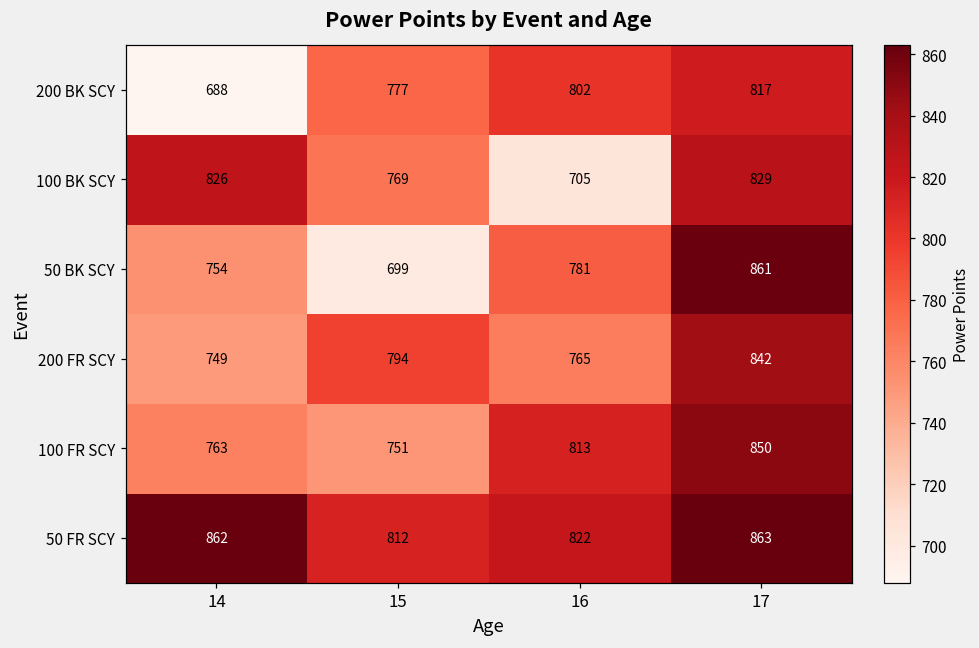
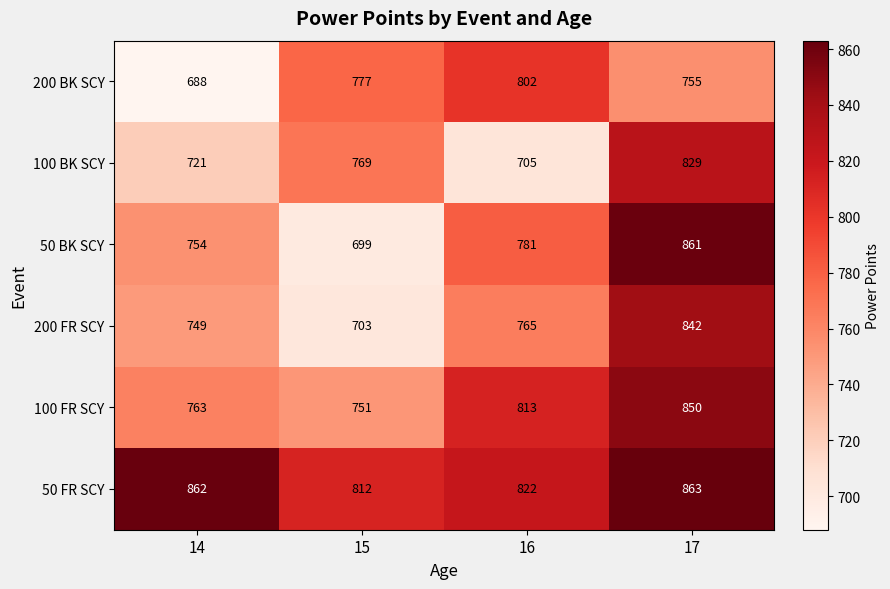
200 BK SCY, 17: 817 -> 755
100 BK SCY, 14: 826 -> 721
200 FR SCY, 15: 794 -> 703
